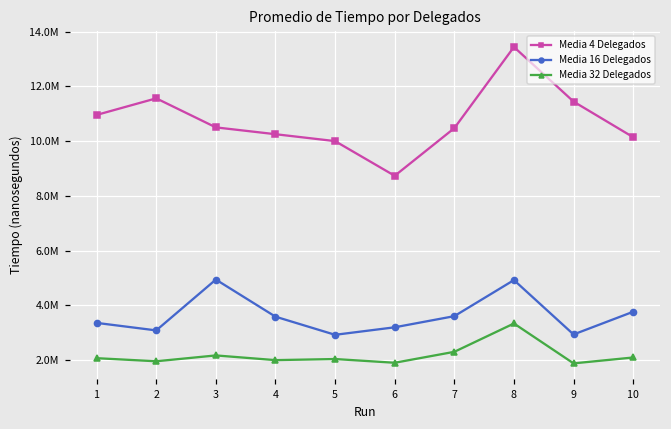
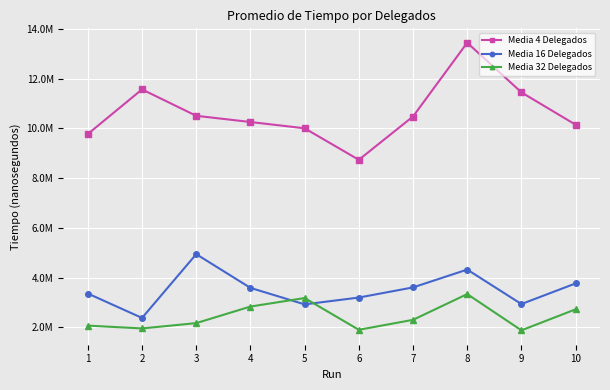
Media 4 Delegados, 1: 11000000 -> 9800000
Media 16 Delegados, 2: 3100000 -> 2400000
Media 32 Delegados, 4: 2000000 -> 2800000
Media 32 Delegados, 5: 2000000 -> 3200000
Media 16 Delegados, 8: 4900000 -> 4300000
Media 32 Delegados, 10: 2100000 -> 2700000
